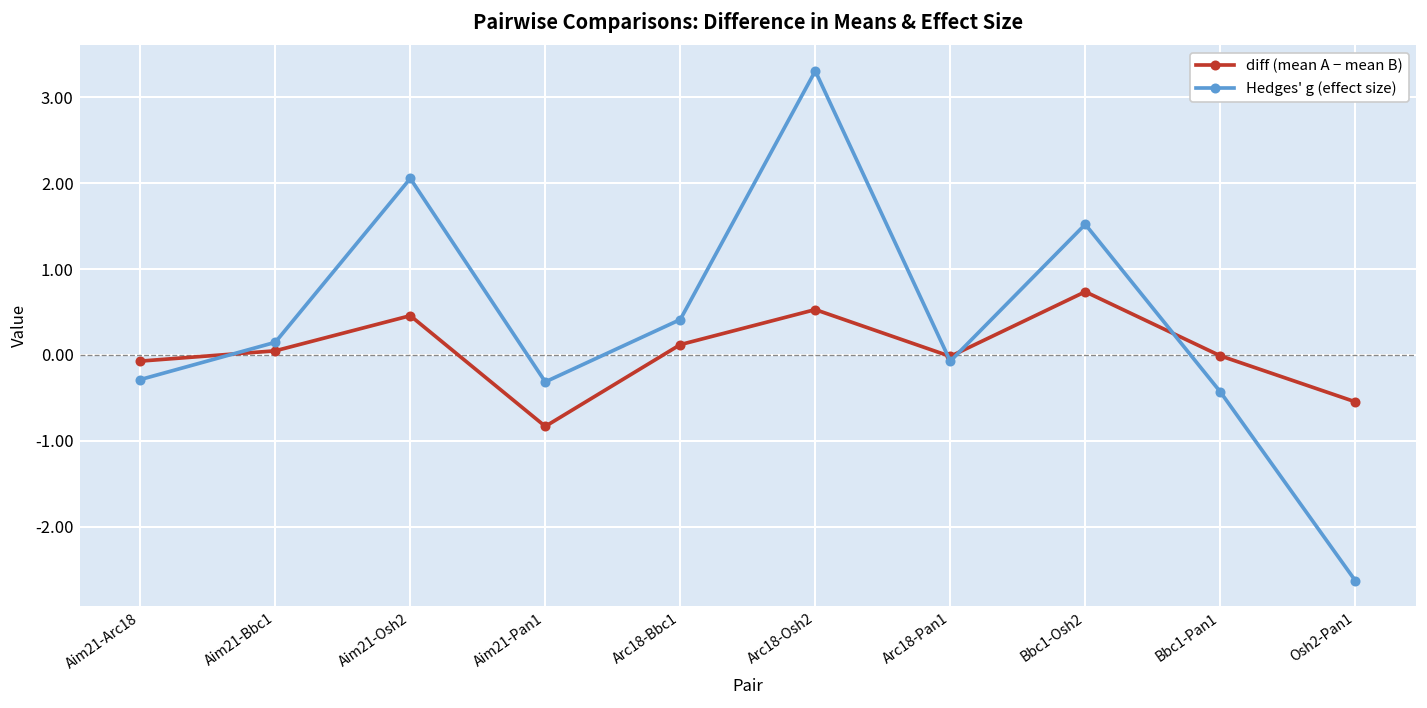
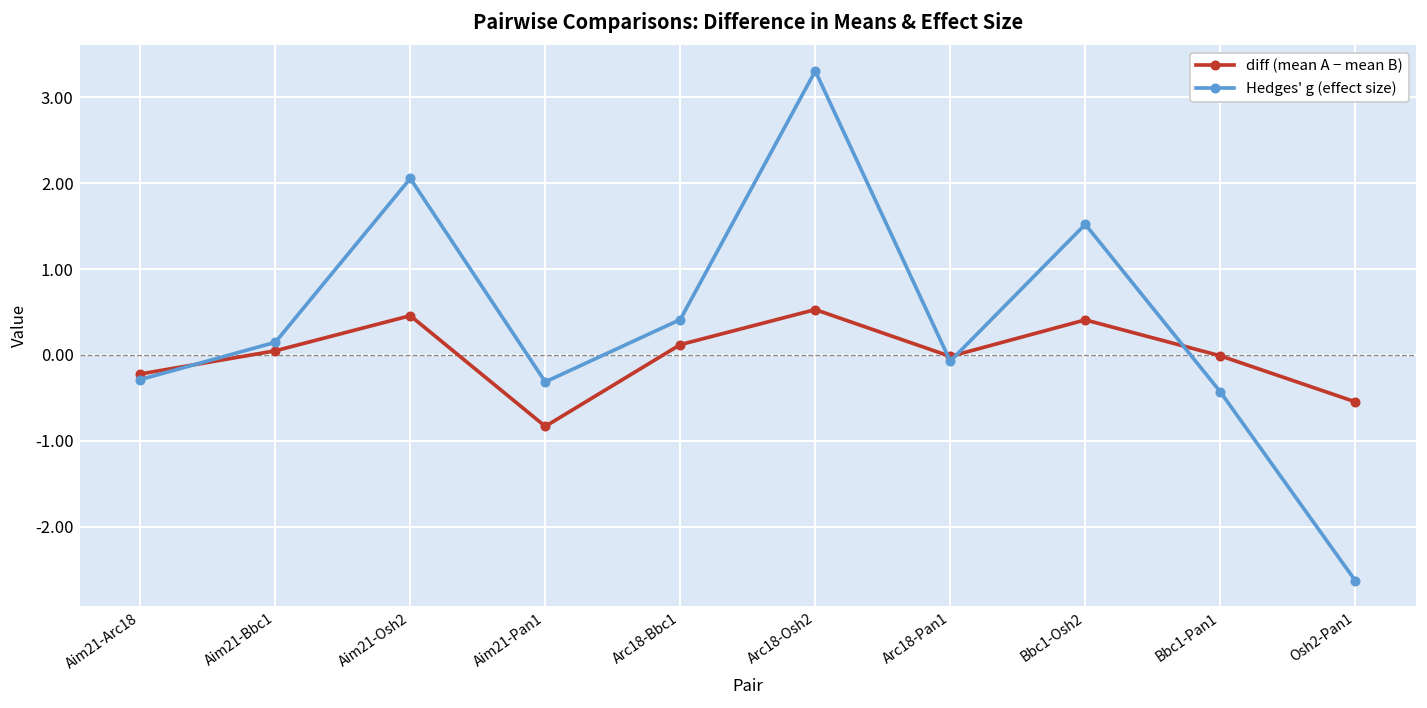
diff (mean A − mean B), Aim21-Arc18: -0.1 -> -0.2
diff (mean A − mean B), Bbc1-Osh2: 0.7 -> 0.4
